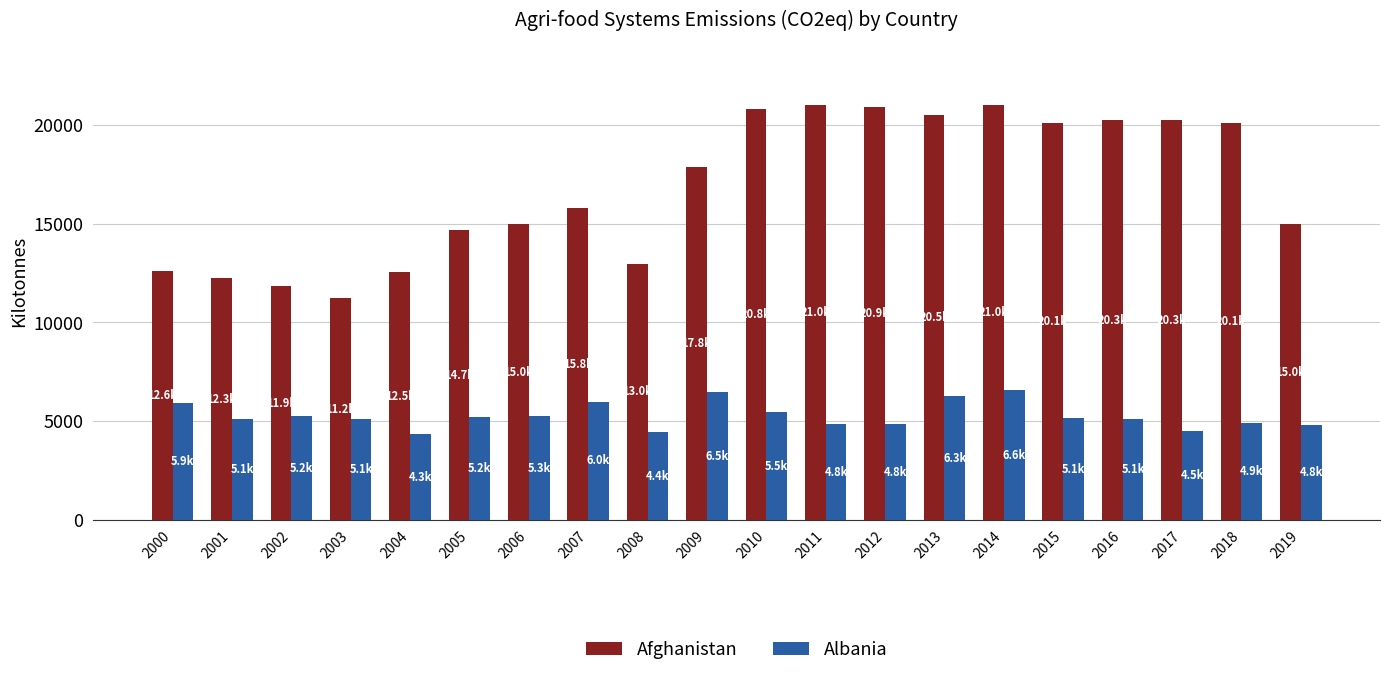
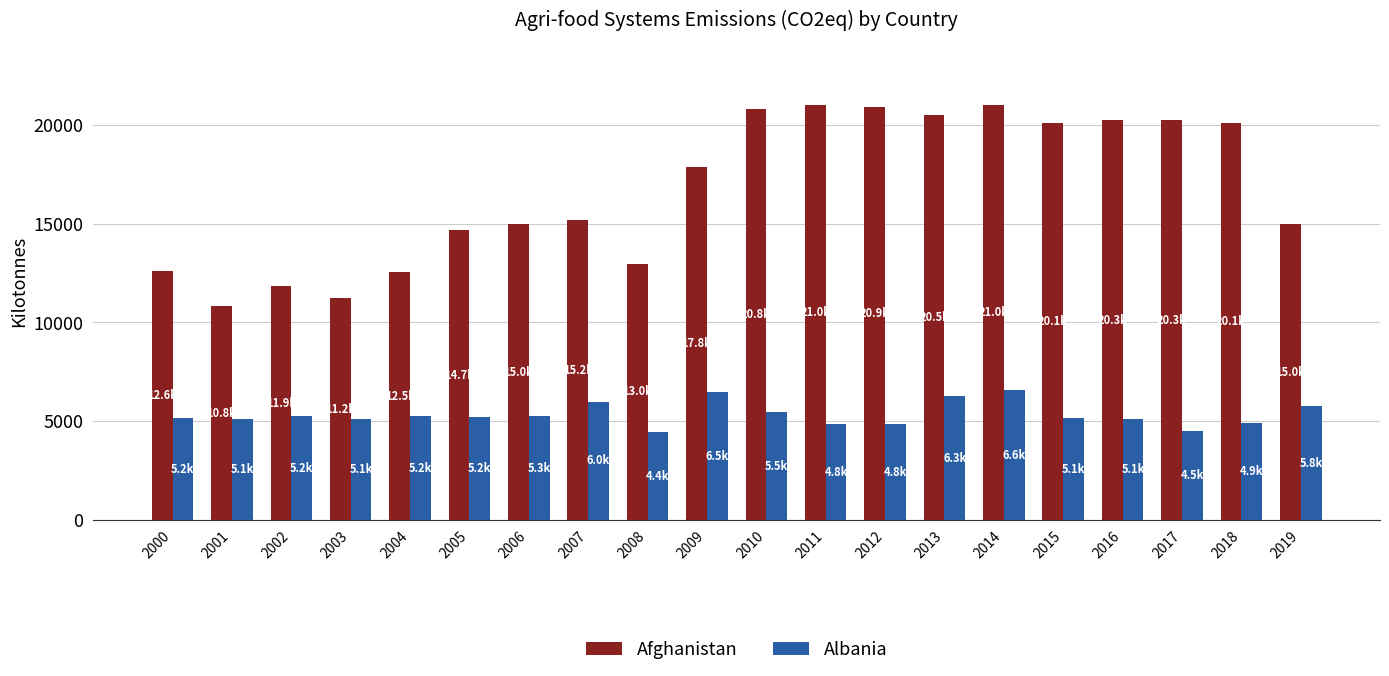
Albania, 2000: 5.9k -> 5.2k
Afghanistan, 2001: 12.3k -> 10.8k
Albania, 2004: 4.3k -> 5.2k
Afghanistan, 2007: 15.8k -> 15.2k
Albania, 2019: 4.8k -> 5.8k
